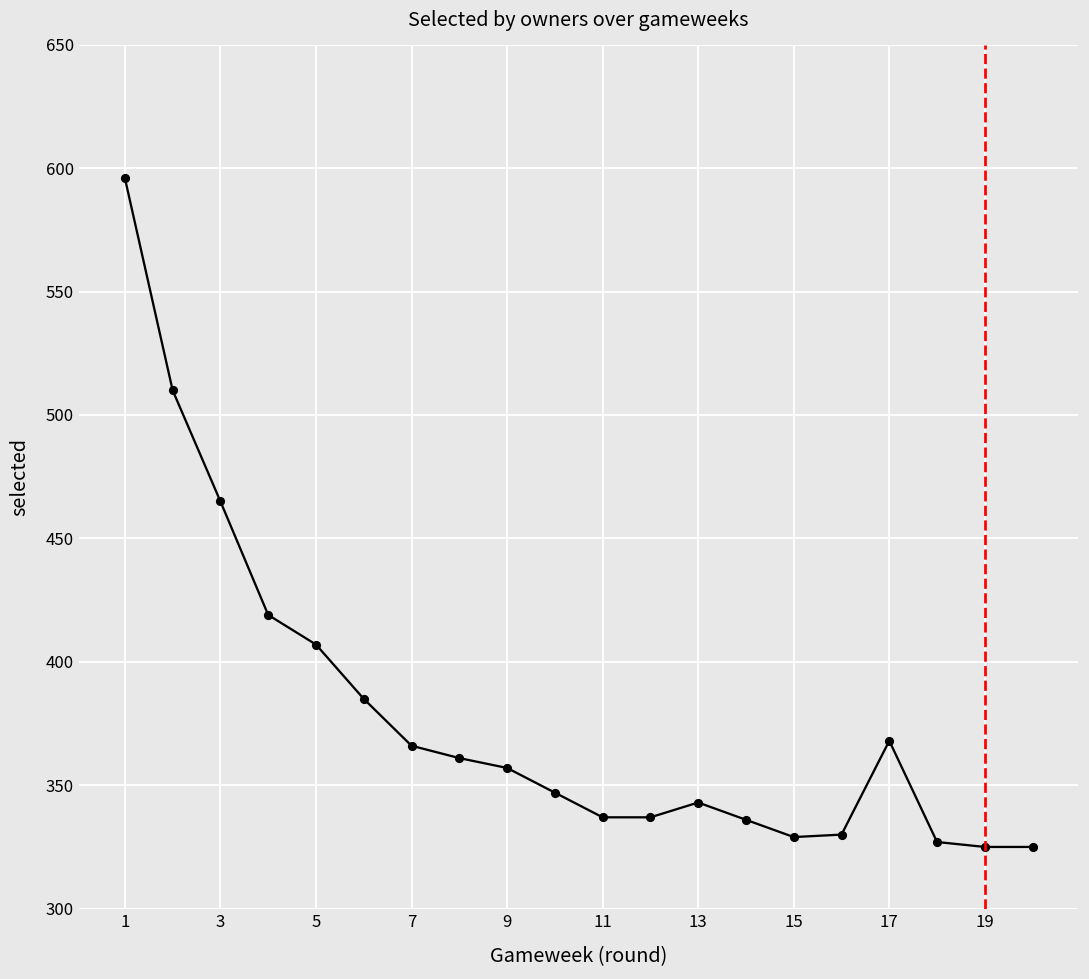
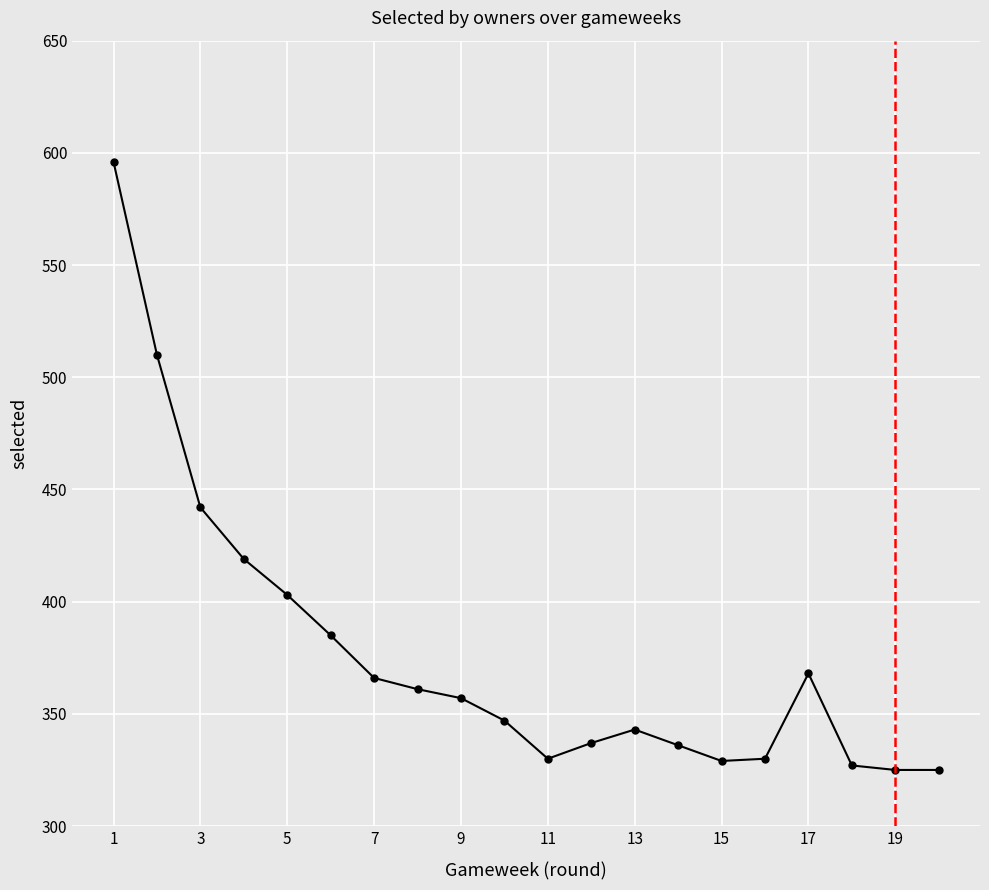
3: 465 -> 442
5: 407 -> 403
11: 337 -> 330
